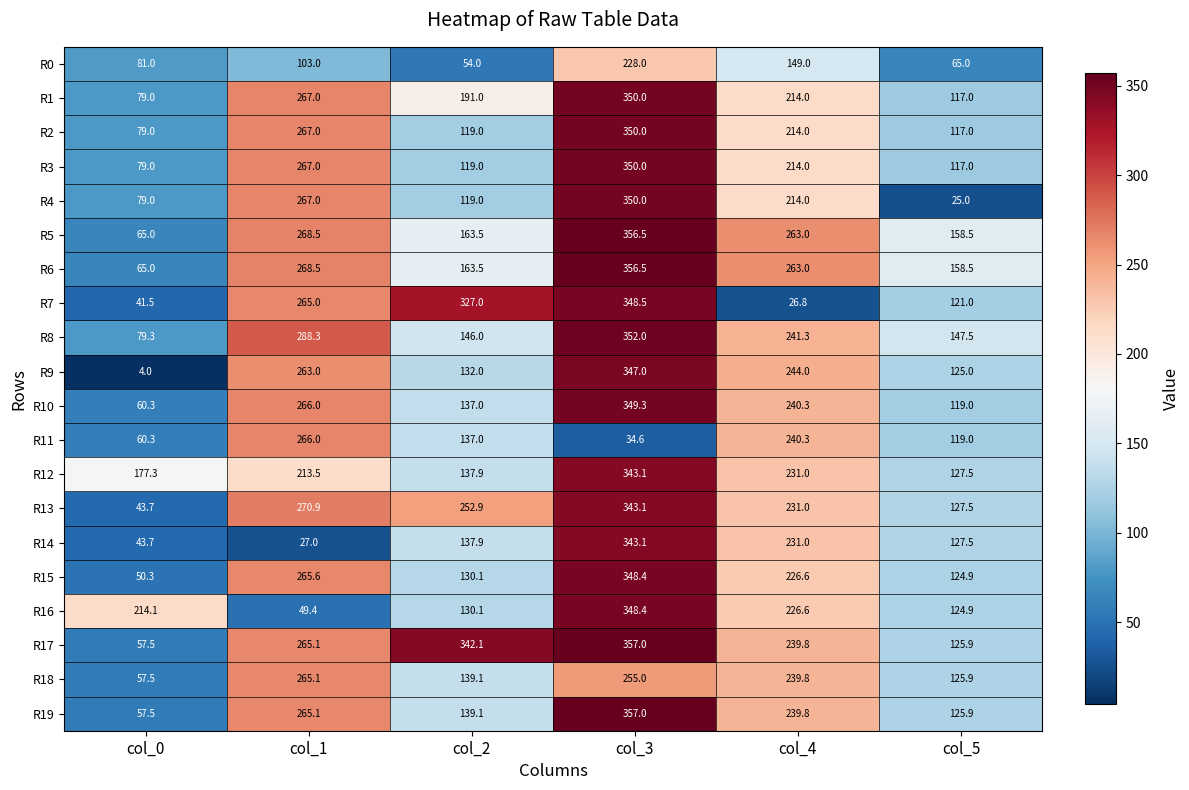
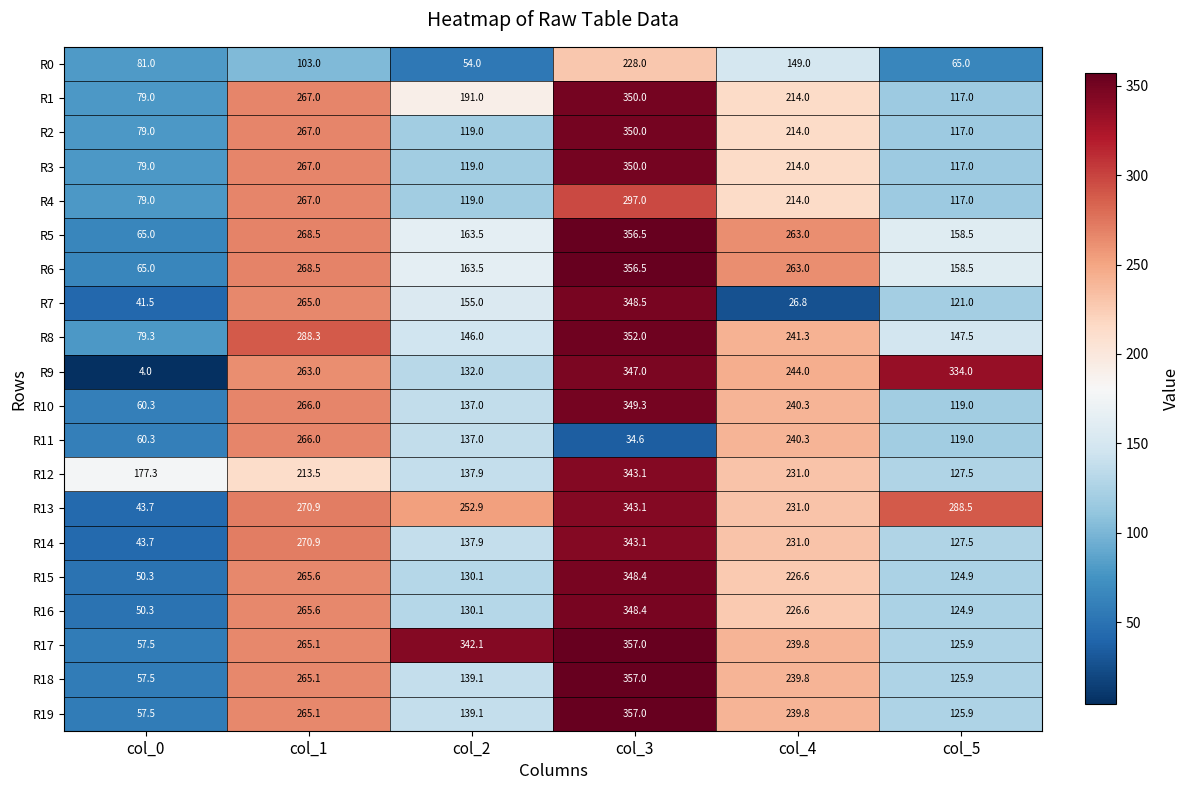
R4, col_3: 350.0 -> 297.0
R4, col_5: 25.0 -> 117.0
R7, col_2: 327.0 -> 155.0
R9, col_5: 125.0 -> 334.0
R13, col_5: 127.5 -> 288.5
R14, col_1: 27.0 -> 270.9
R16, col_0: 214.1 -> 50.3
R16, col_1: 49.4 -> 265.6
R18, col_3: 255.0 -> 357.0
